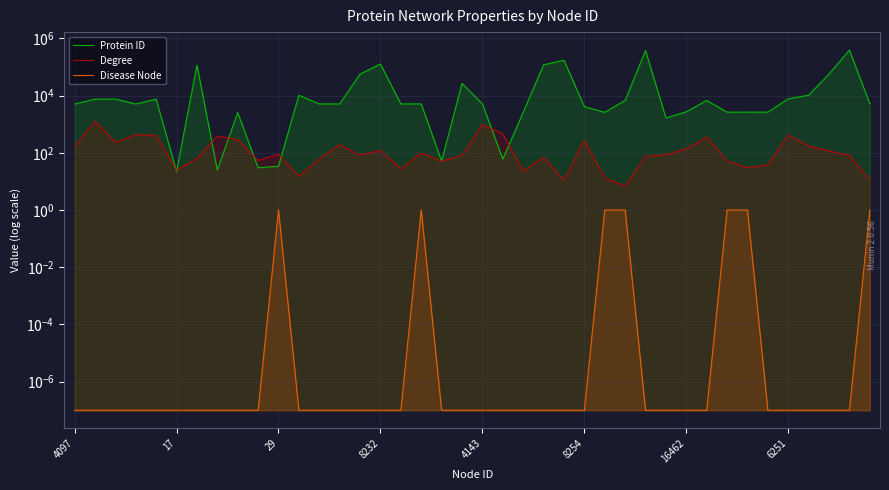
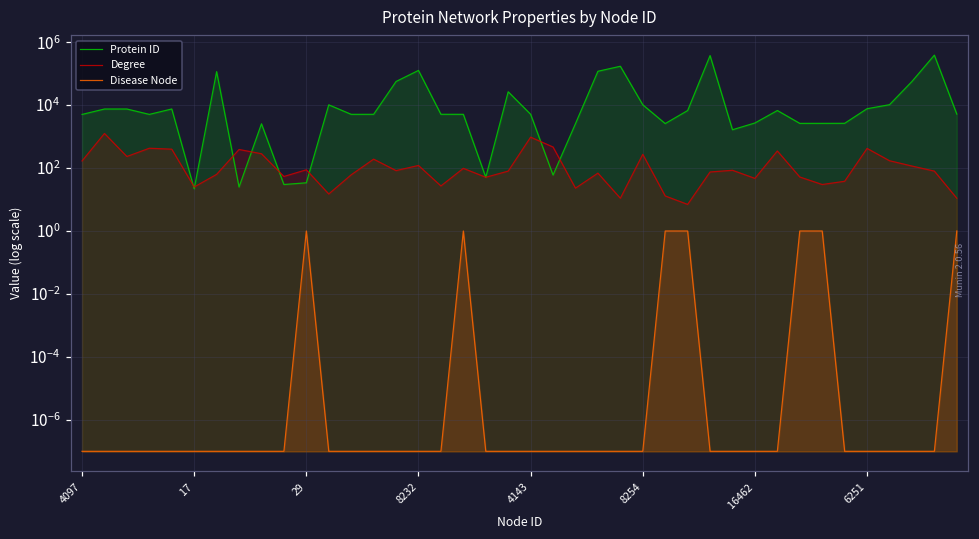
Protein ID, 8254: 4000 -> 10000
Degree, 16462: 100 -> 50
